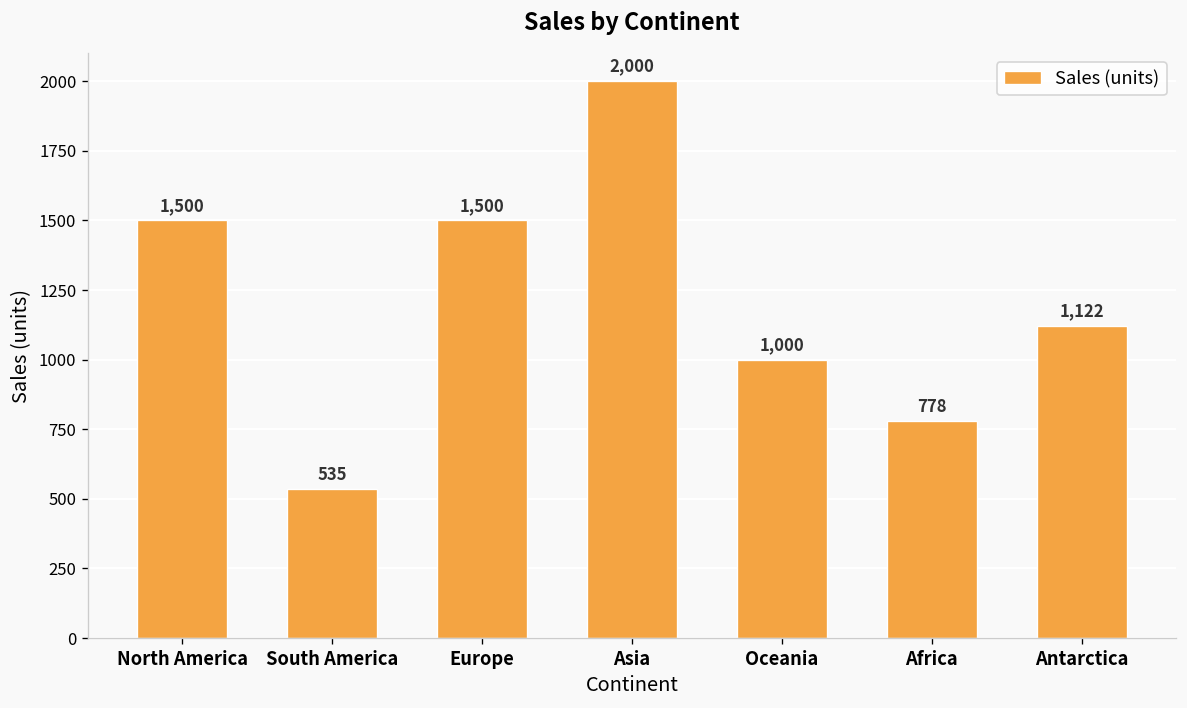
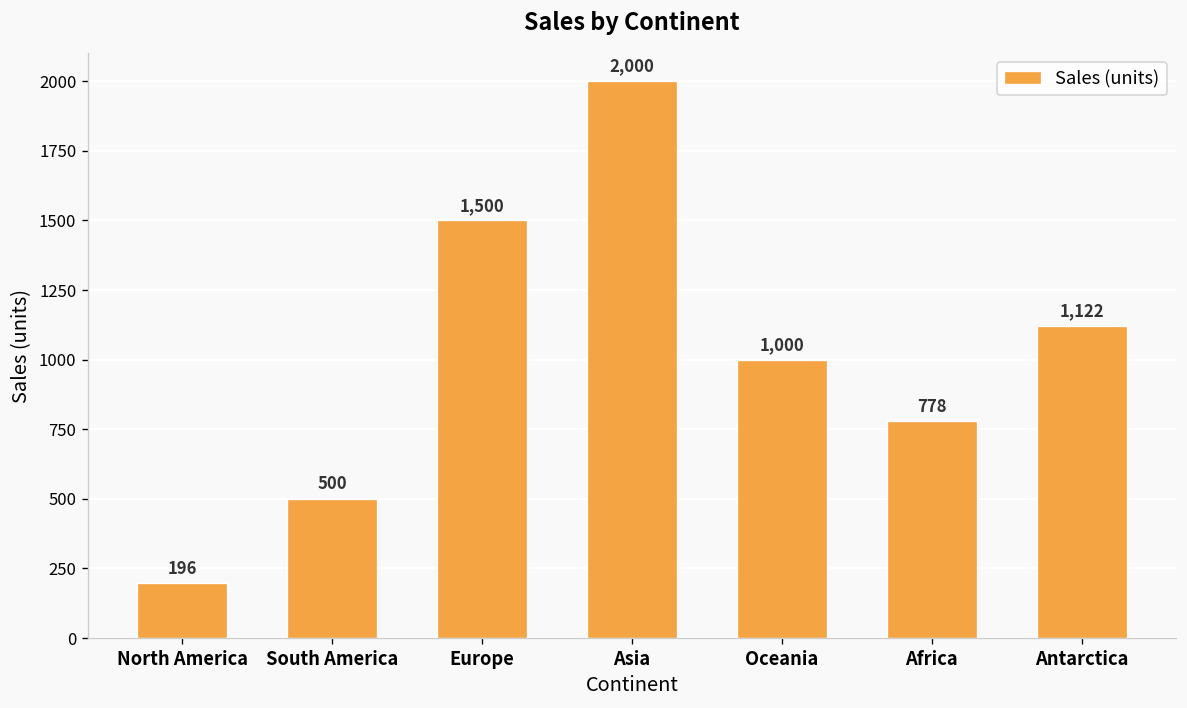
North America: 1,500 -> 196
South America: 535 -> 500
